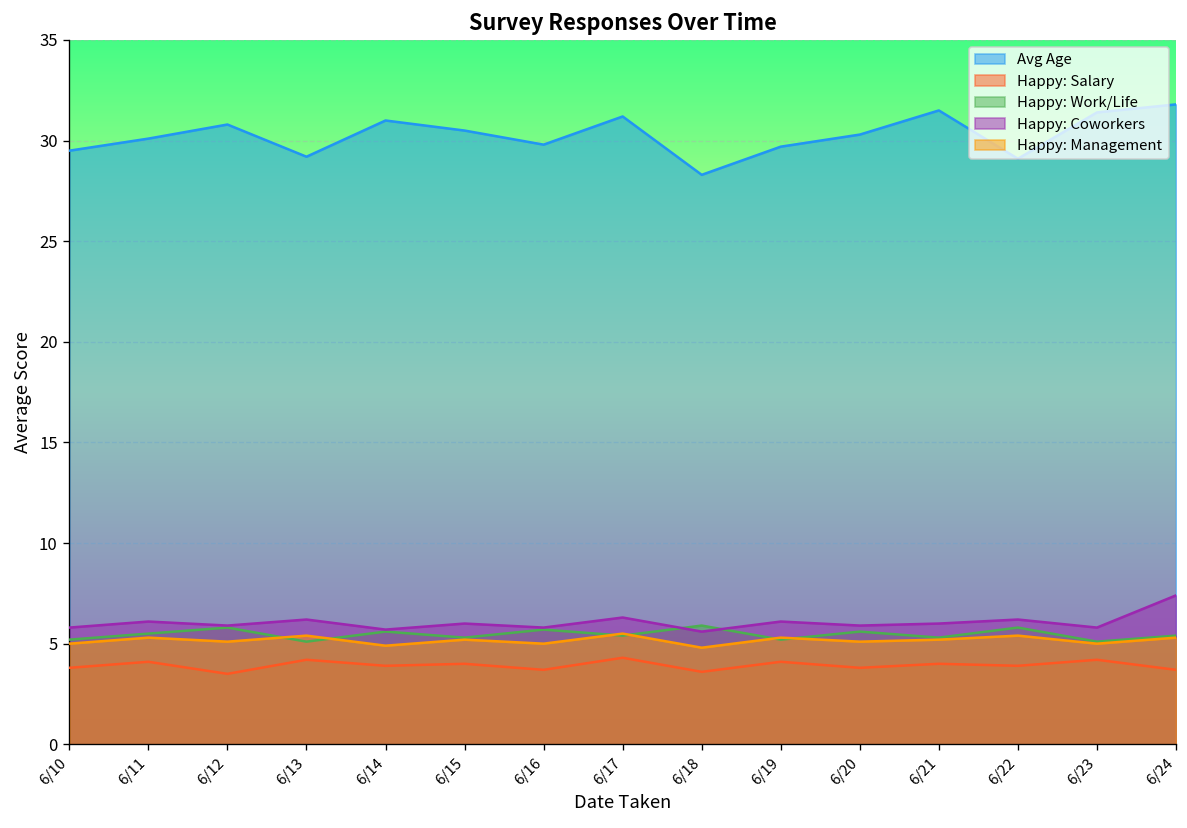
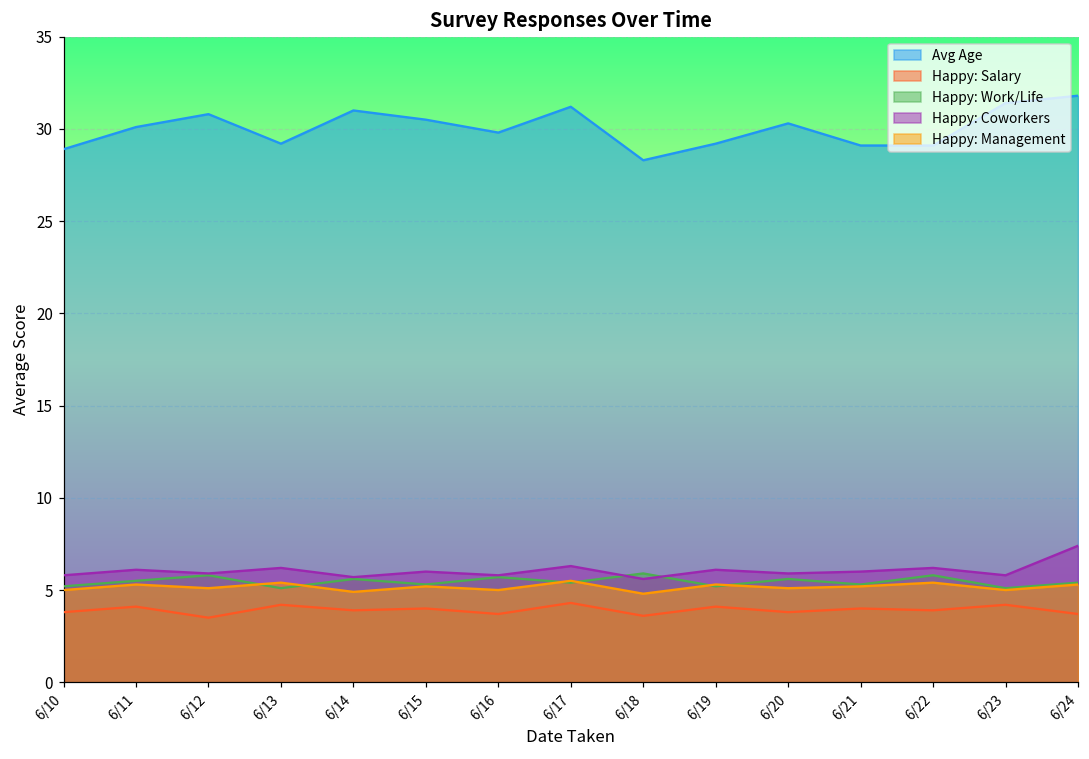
Avg Age, 6/10: 29.5 -> 28.9
Avg Age, 6/19: 29.7 -> 29.2
Avg Age, 6/21: 31.5 -> 29.1
